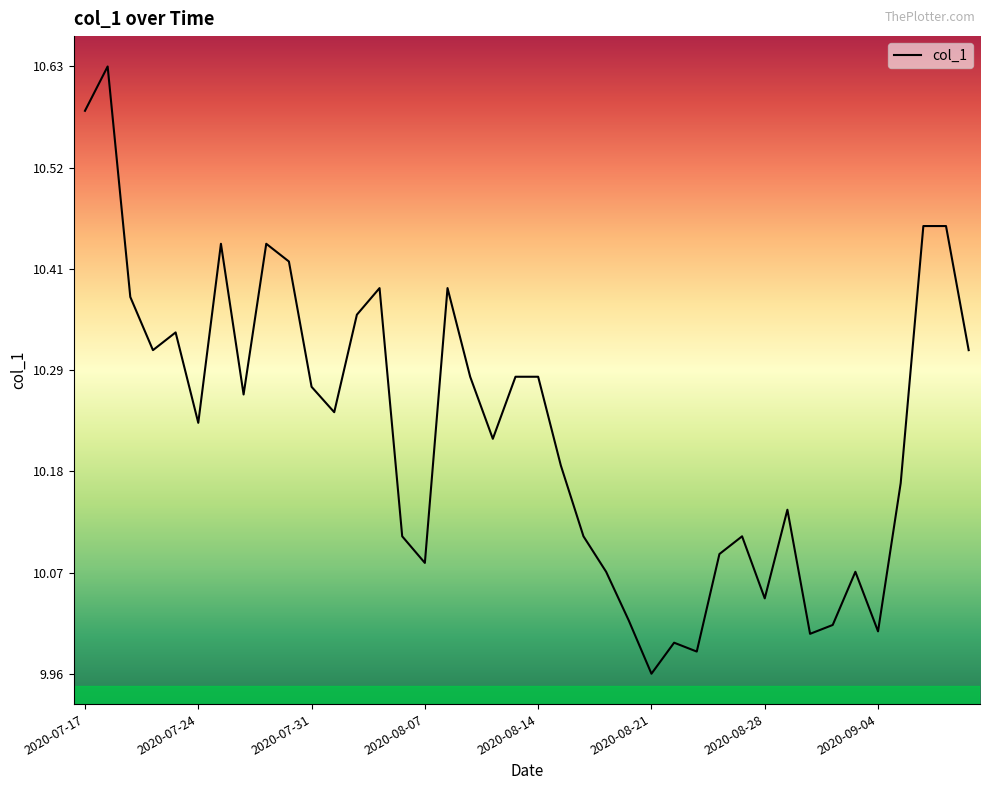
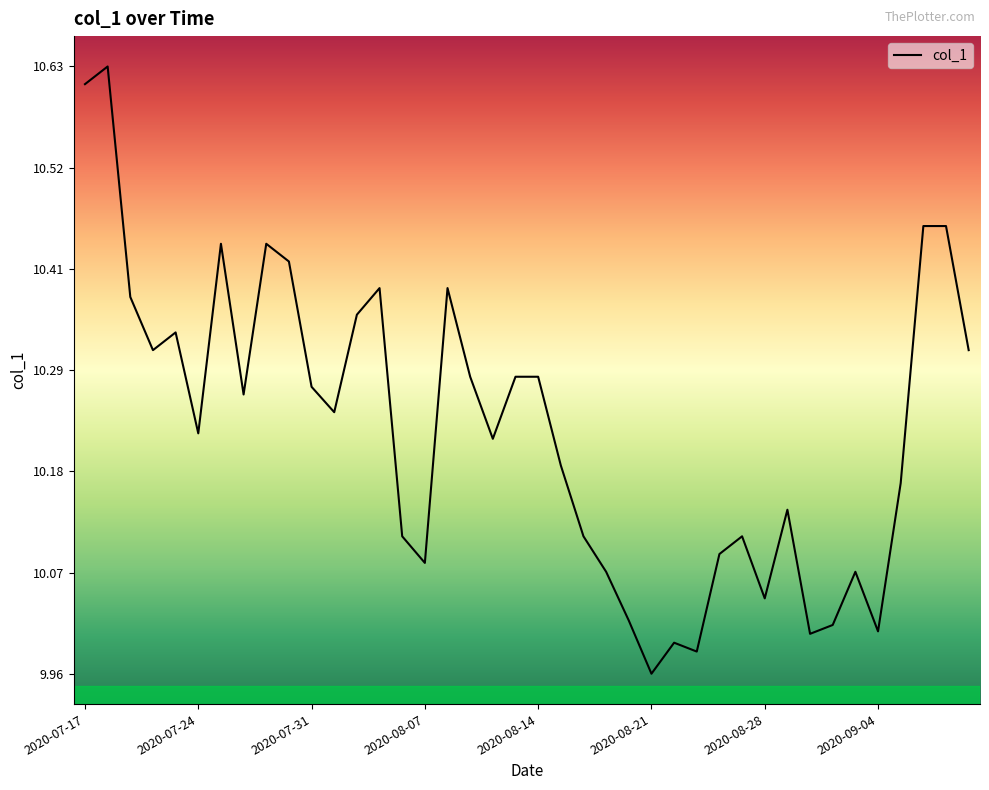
2020-07-17: 10.58 -> 10.61
2020-07-24: 10.24 -> 10.22
